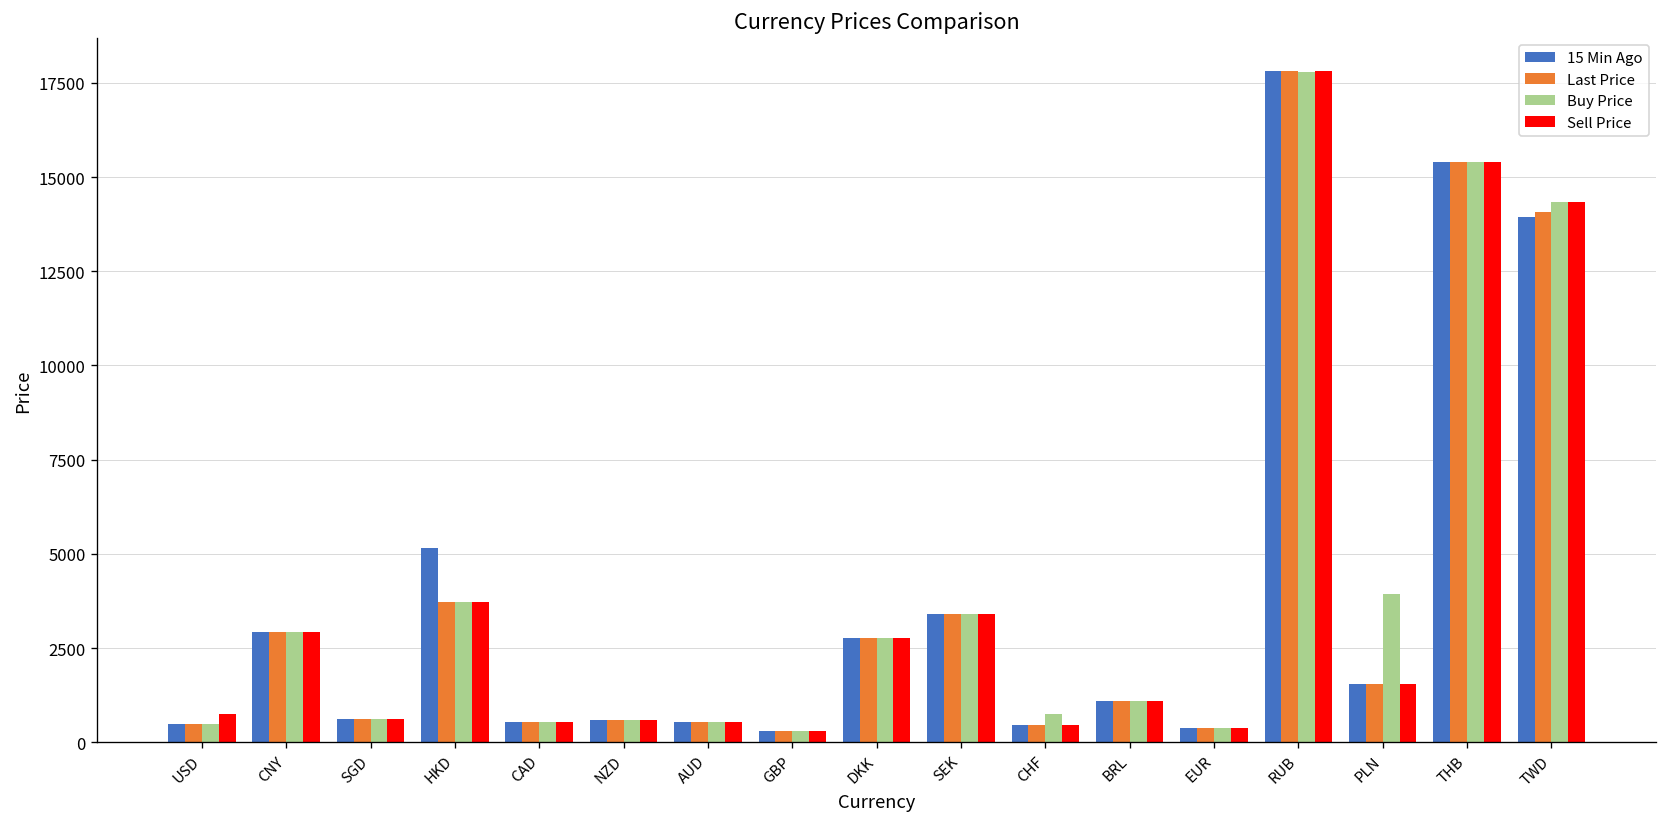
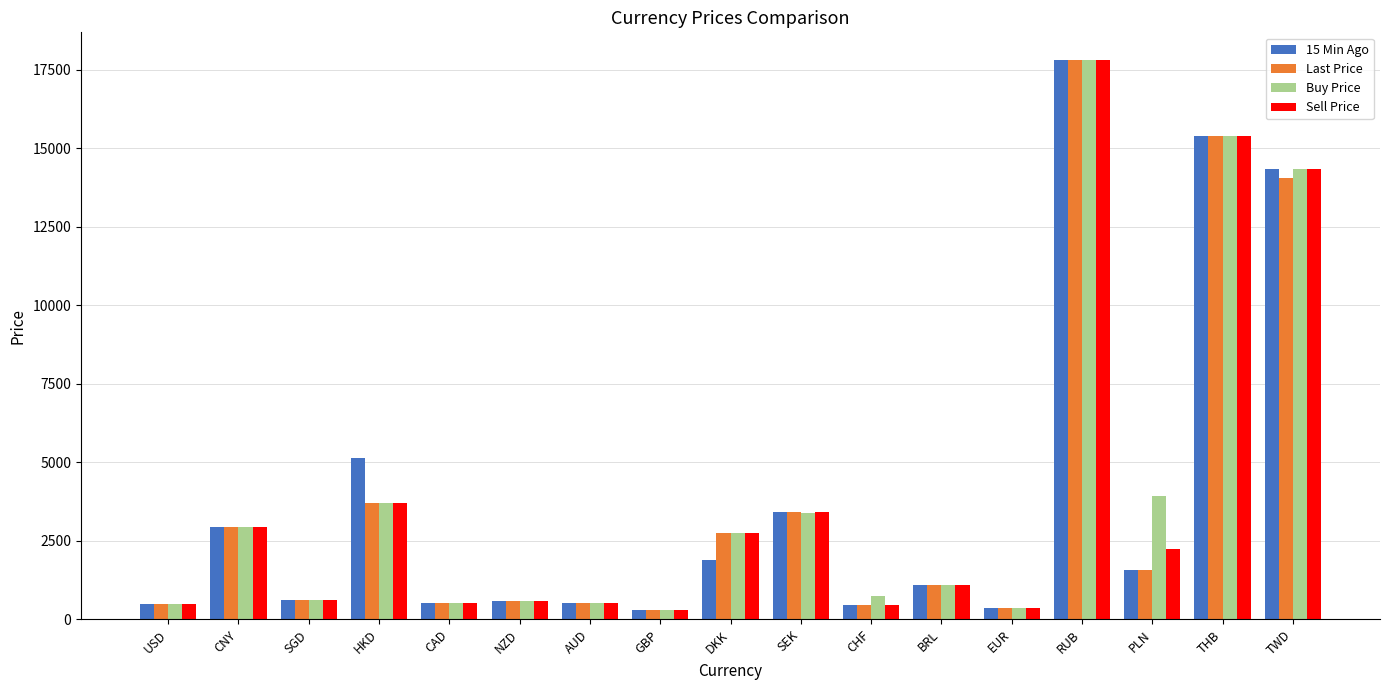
Sell Price, USD: 700 -> 500
15 Min Ago, DKK: 2800 -> 1900
Sell Price, PLN: 1600 -> 2200
15 Min Ago, TWD: 13900 -> 14300
